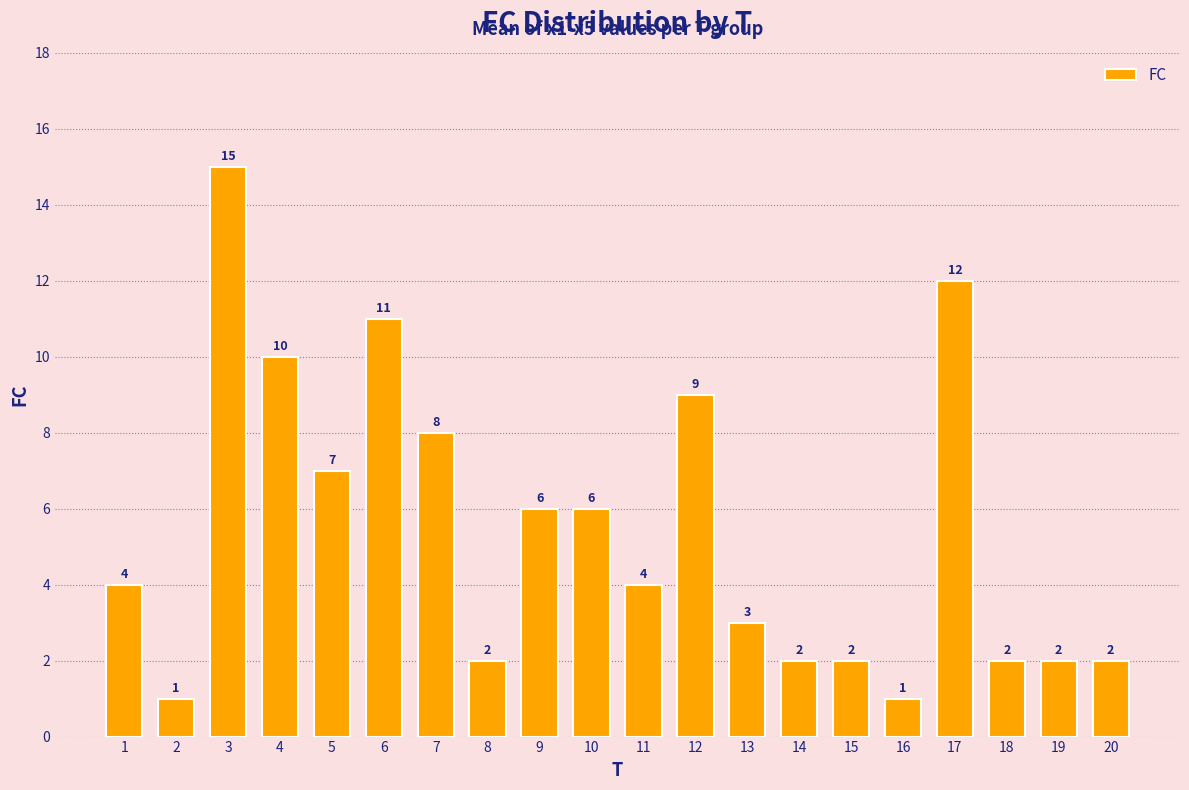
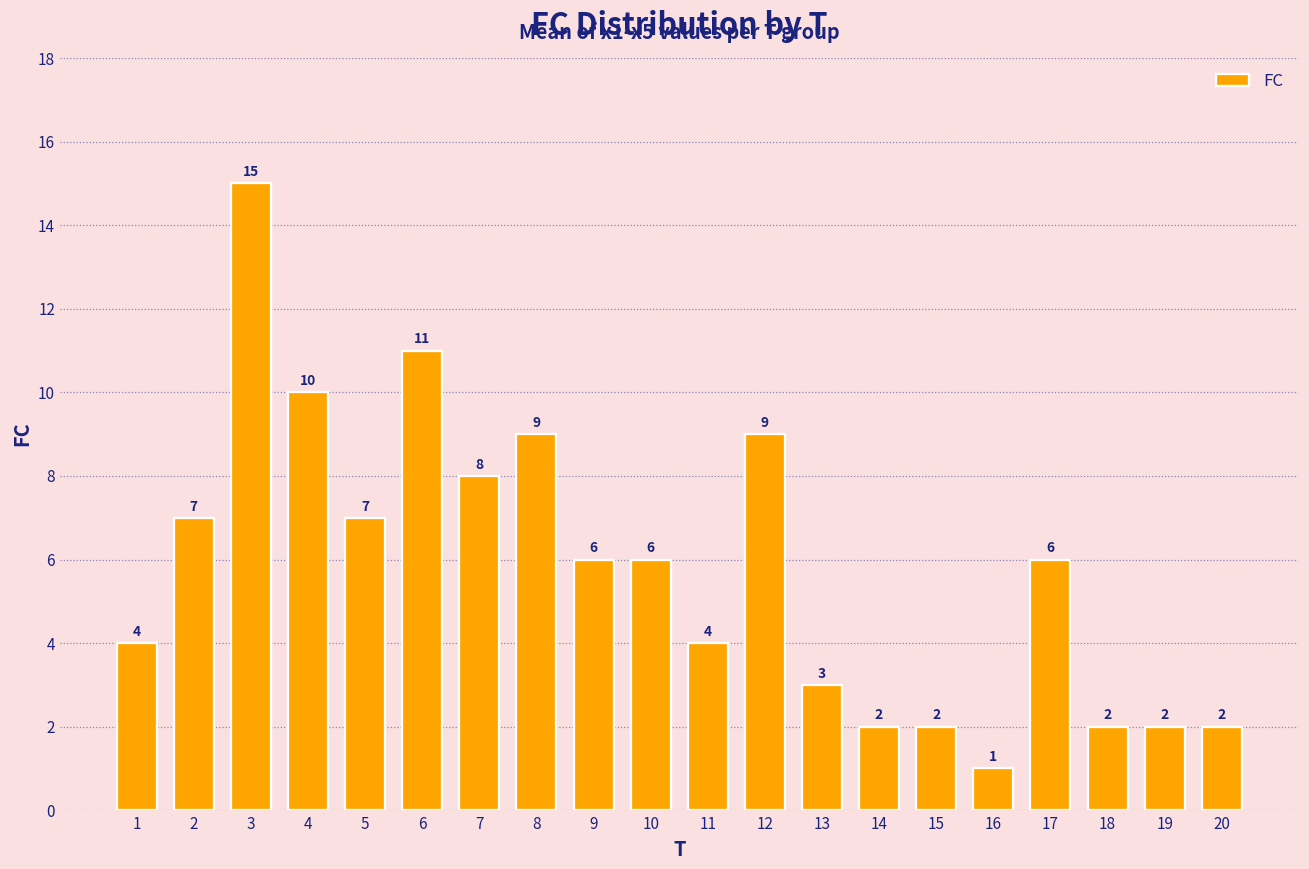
2: 1 -> 7
8: 2 -> 9
17: 12 -> 6
